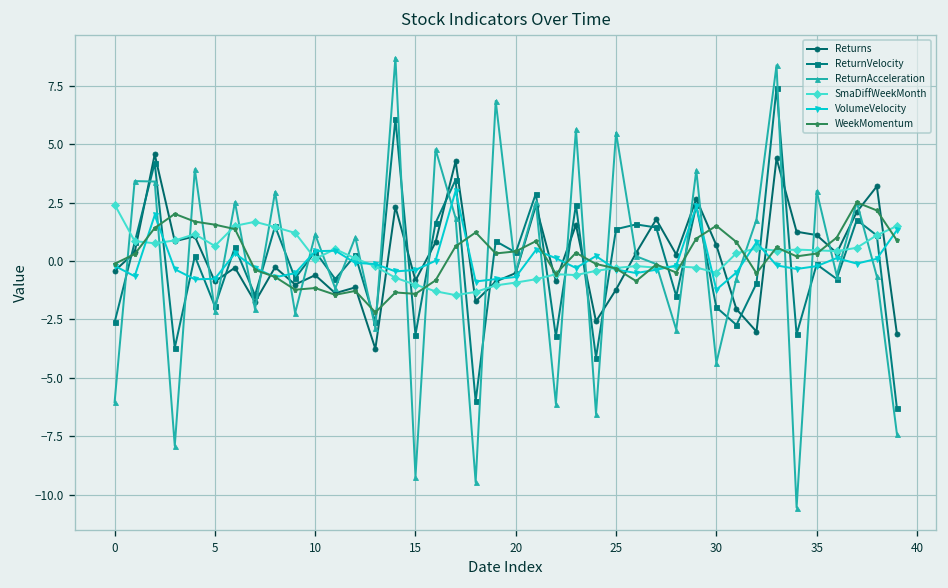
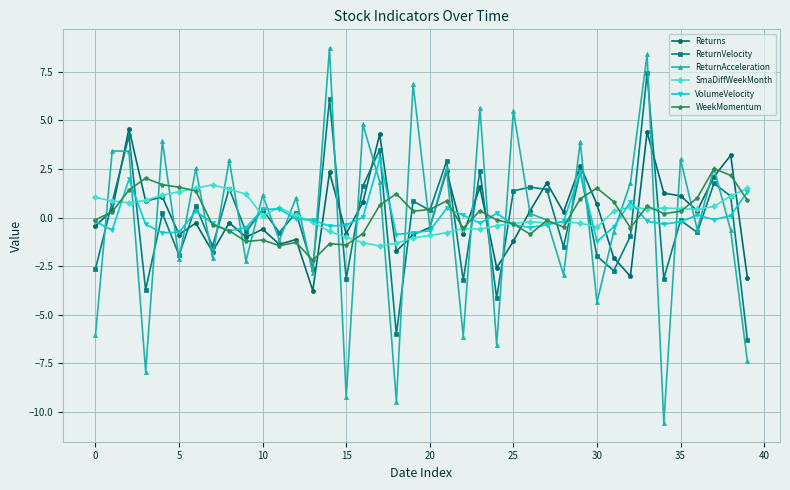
SmaDiffWeekMonth, 0: 2.4 -> 1.0
SmaDiffWeekMonth, 5: 0.6 -> 1.3
